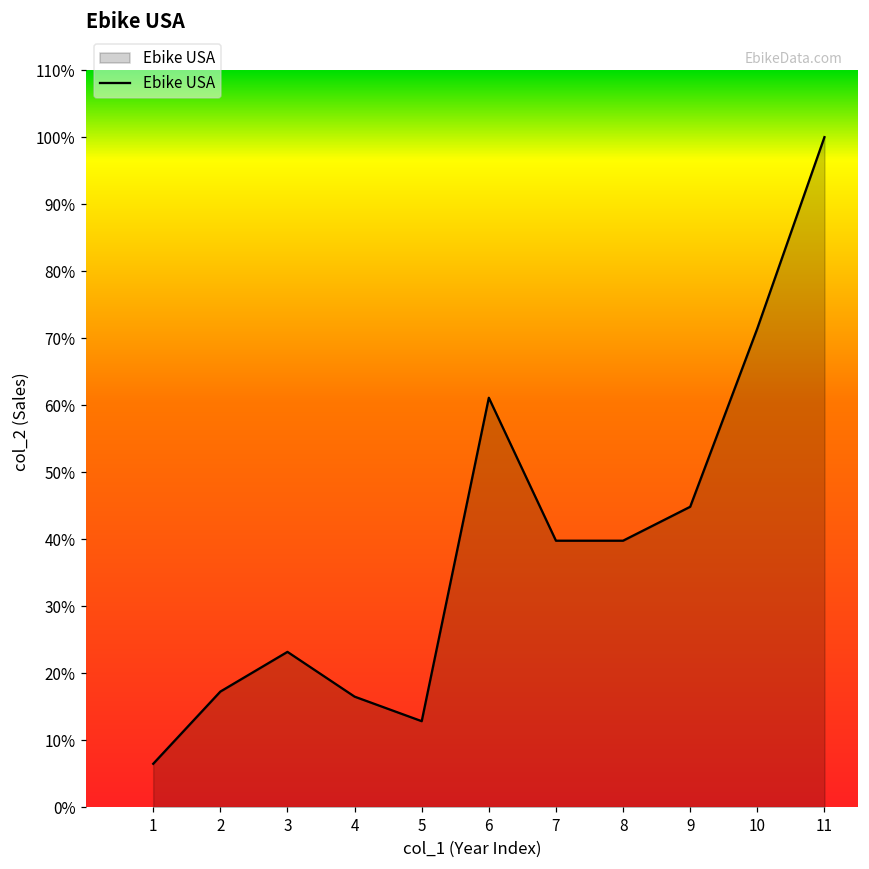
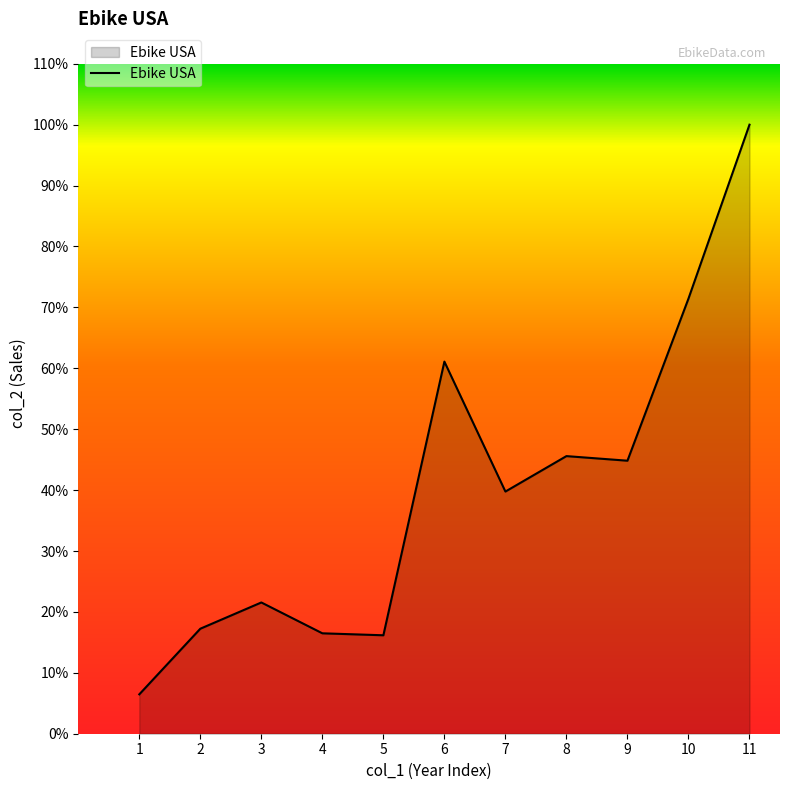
3: 23% -> 22%
5: 13% -> 16%
8: 40% -> 46%
